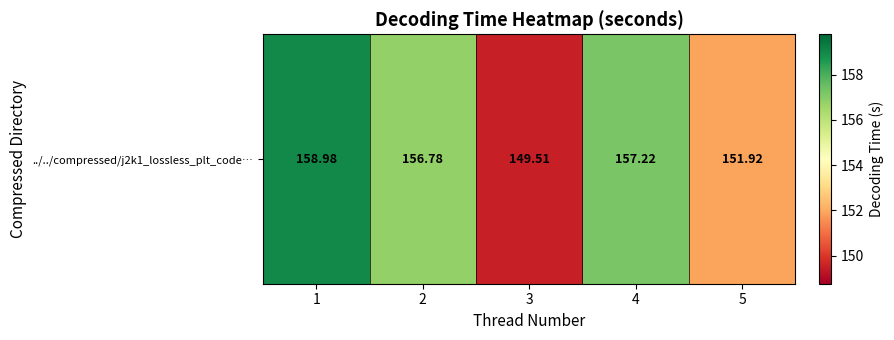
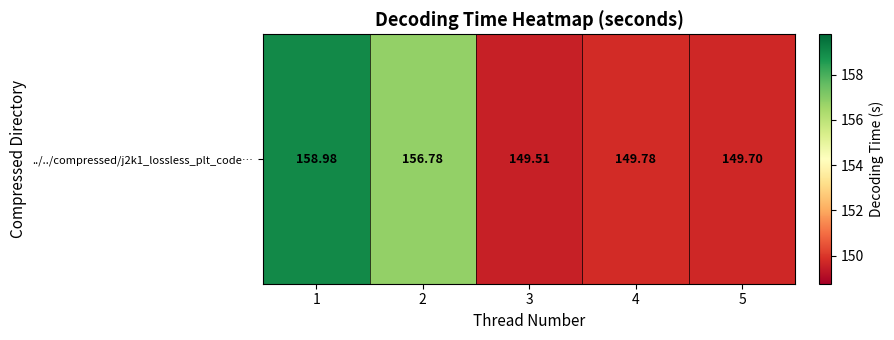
../../compressed/j2k1_lossless_plt_code…, 4: 157.22 -> 149.78
../../compressed/j2k1_lossless_plt_code…, 5: 151.92 -> 149.70
